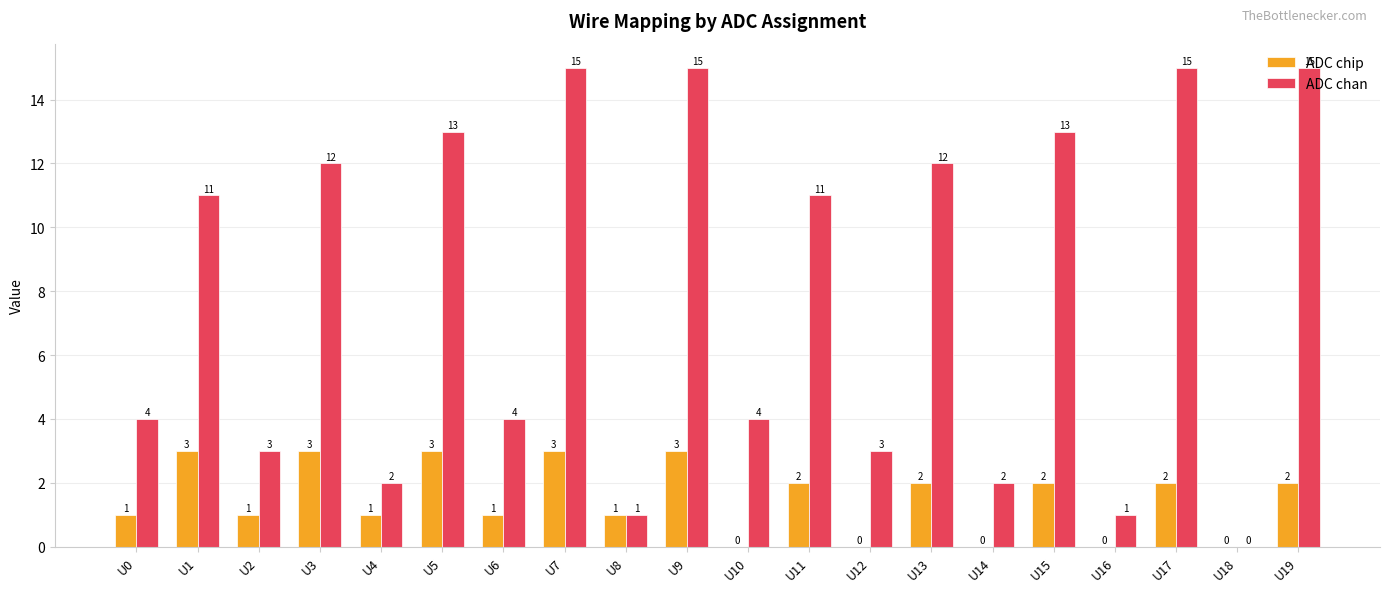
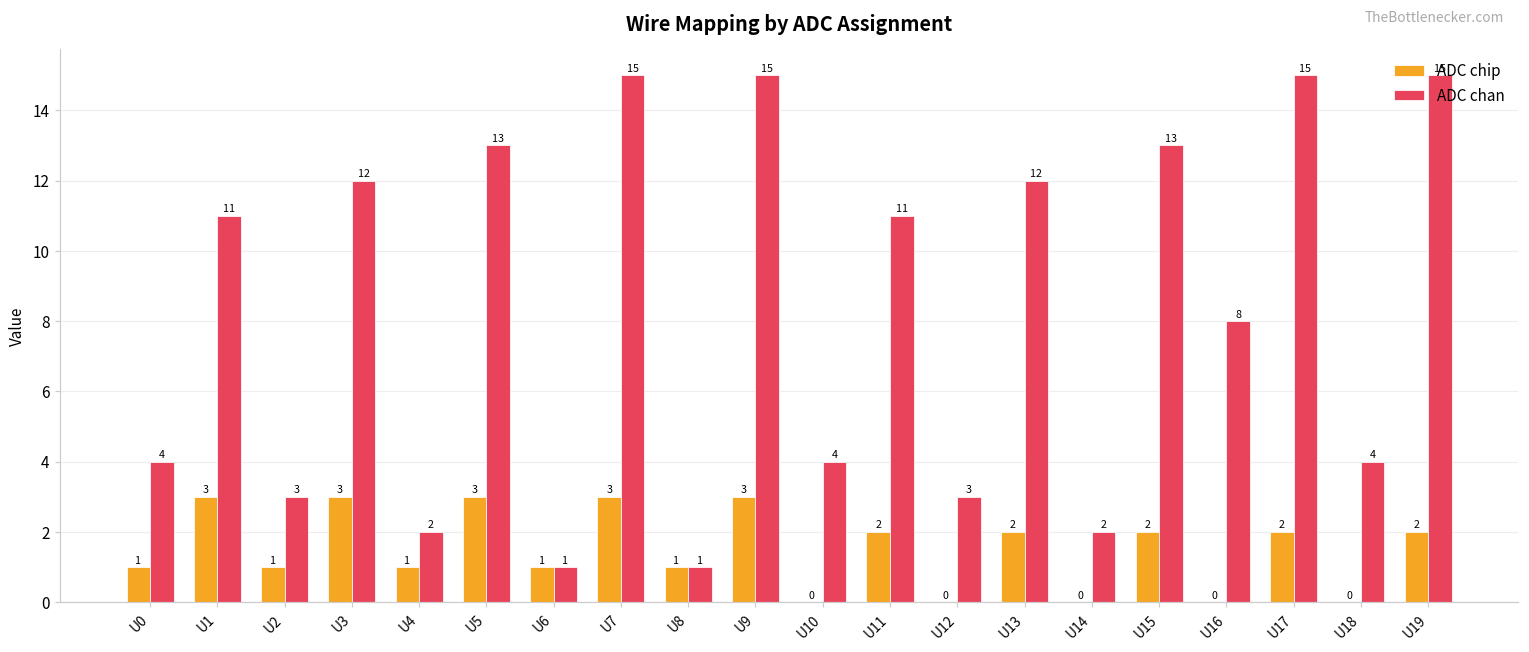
ADC chan, U6: 4 -> 1
ADC chan, U16: 1 -> 8
ADC chan, U18: 0 -> 4
